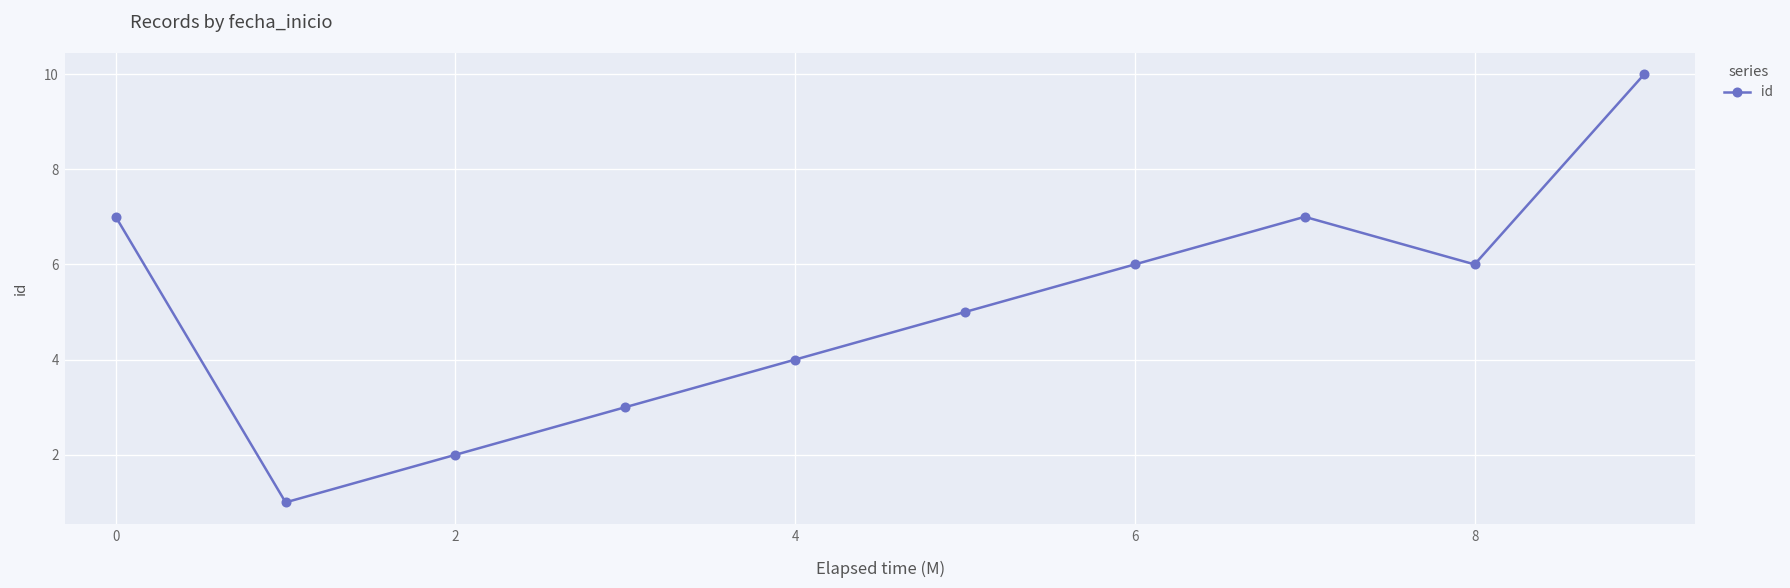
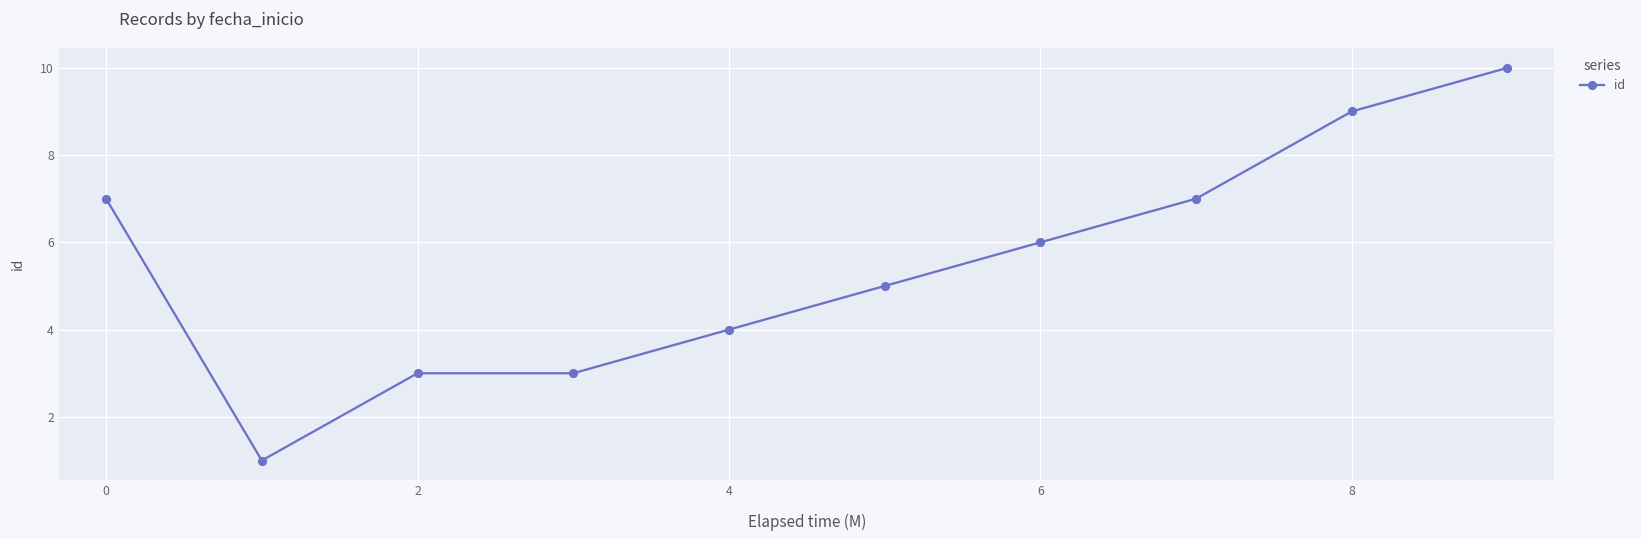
2: 2 -> 3
8: 6 -> 9
